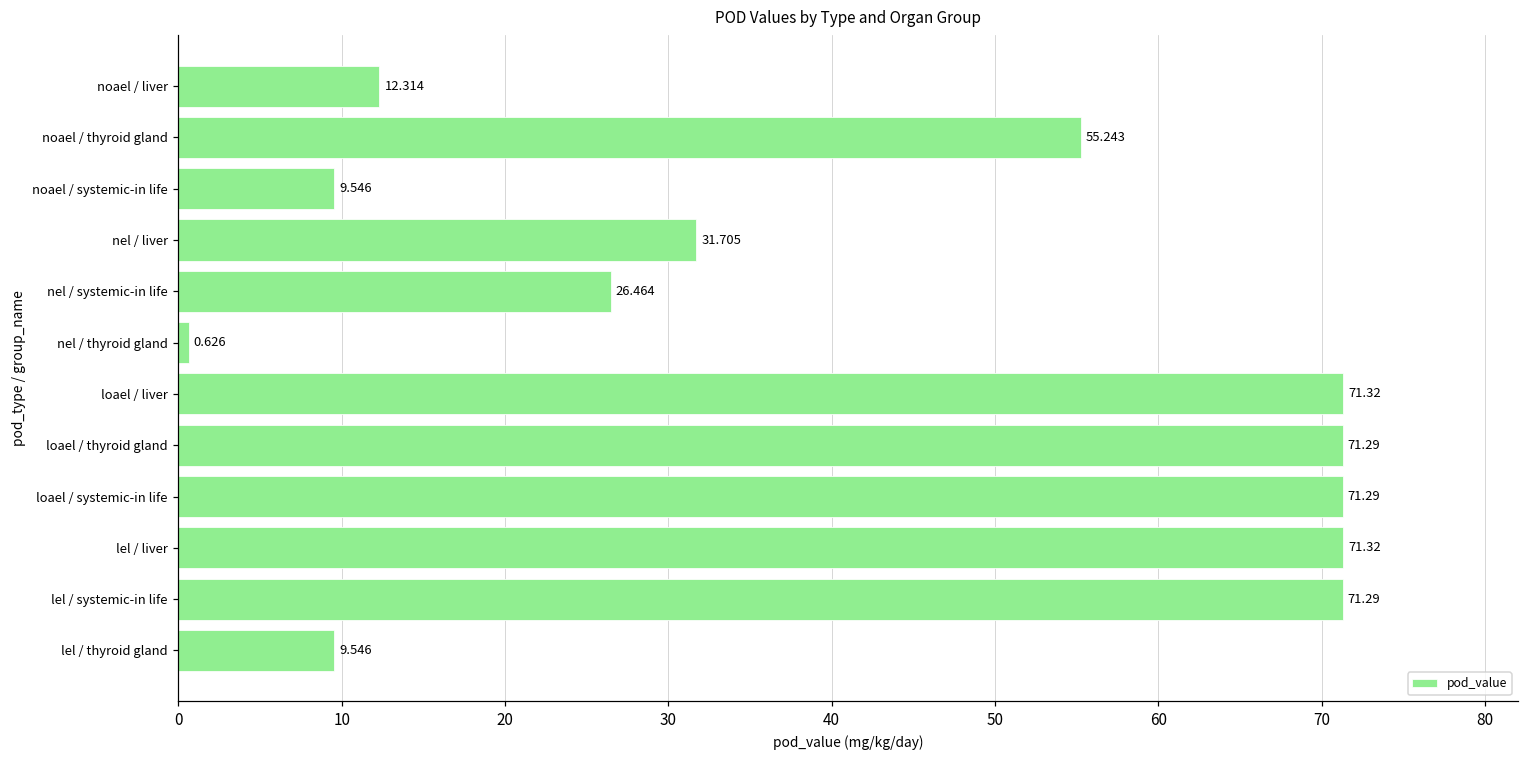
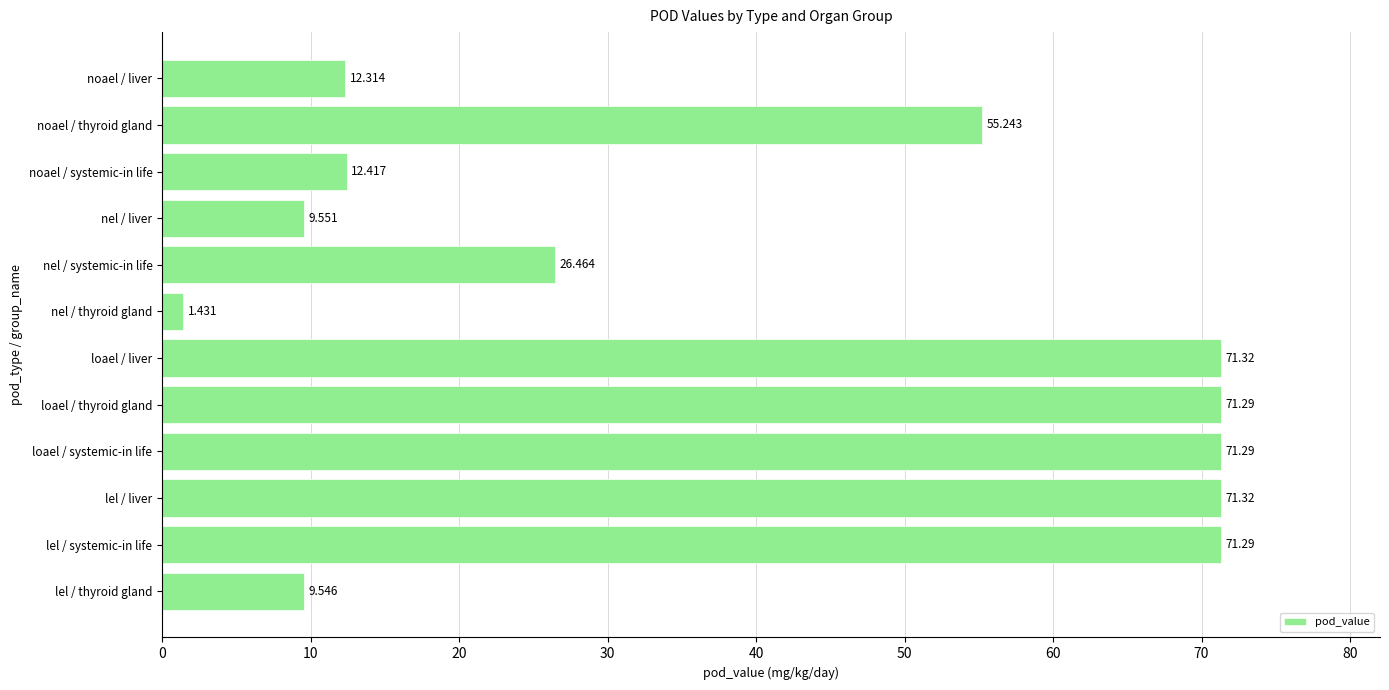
noael / systemic-in life: 9.546 -> 12.417
nel / liver: 31.705 -> 9.551
nel / thyroid gland: 0.626 -> 1.431
